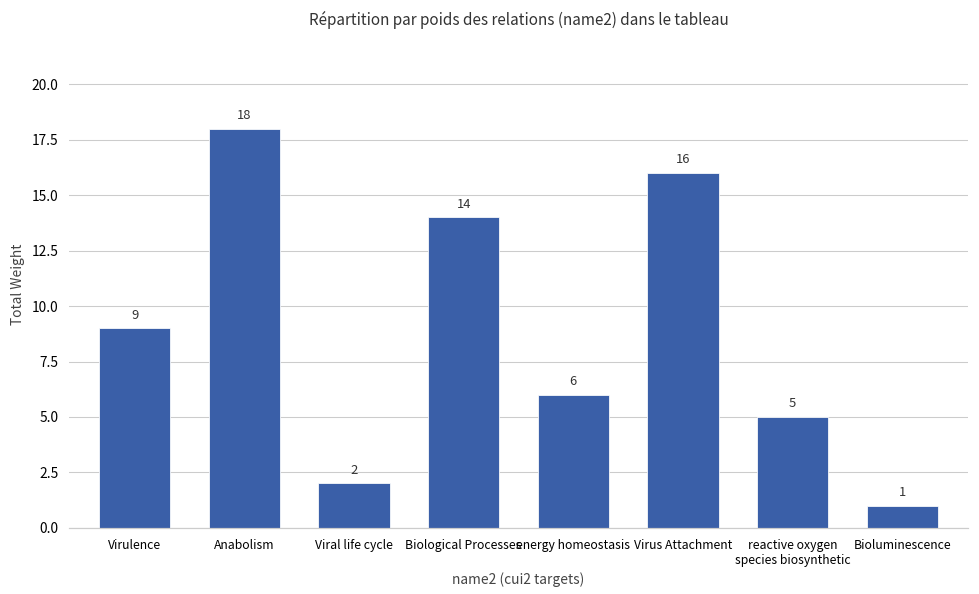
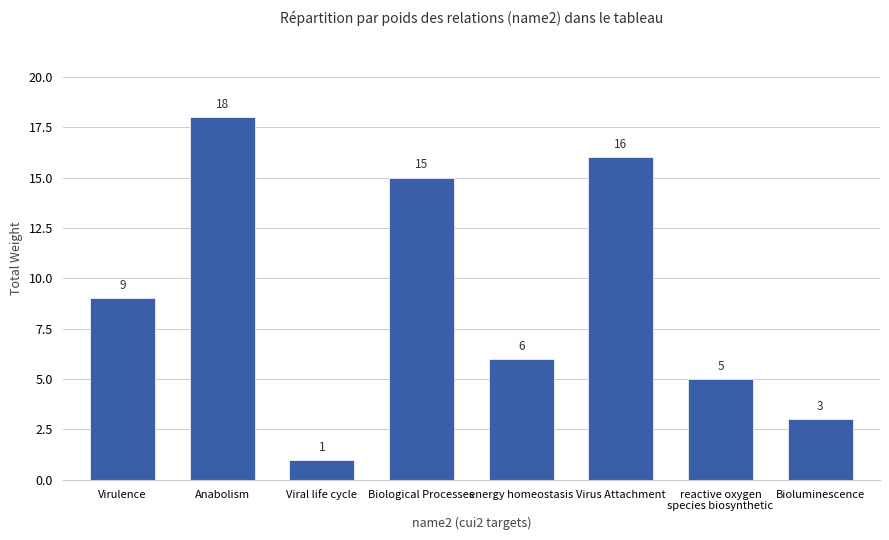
Viral life cycle: 2 -> 1
Biological Processes: 14 -> 15
Bioluminescence: 1 -> 3
